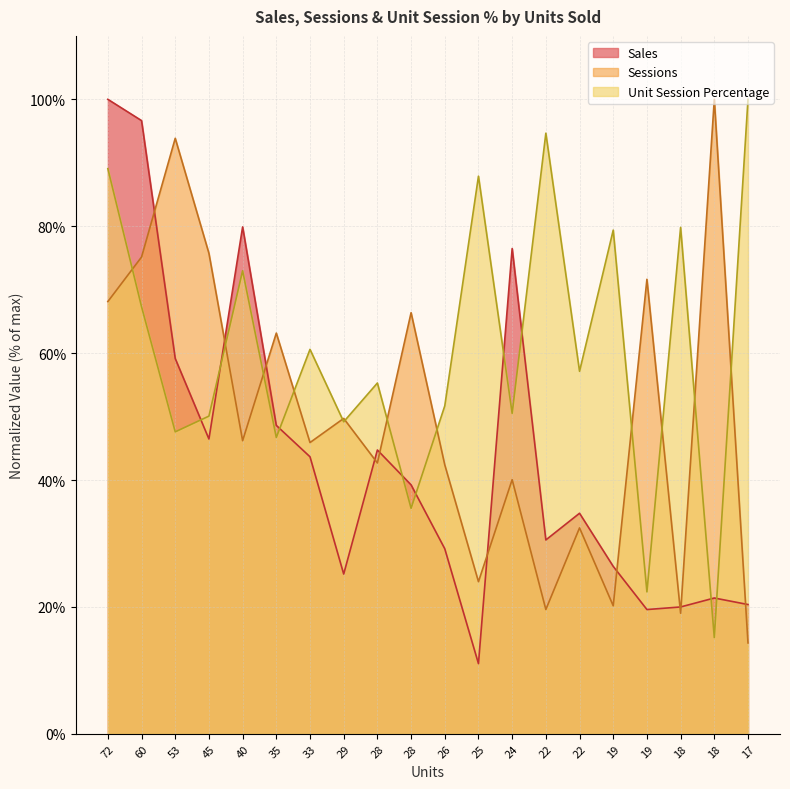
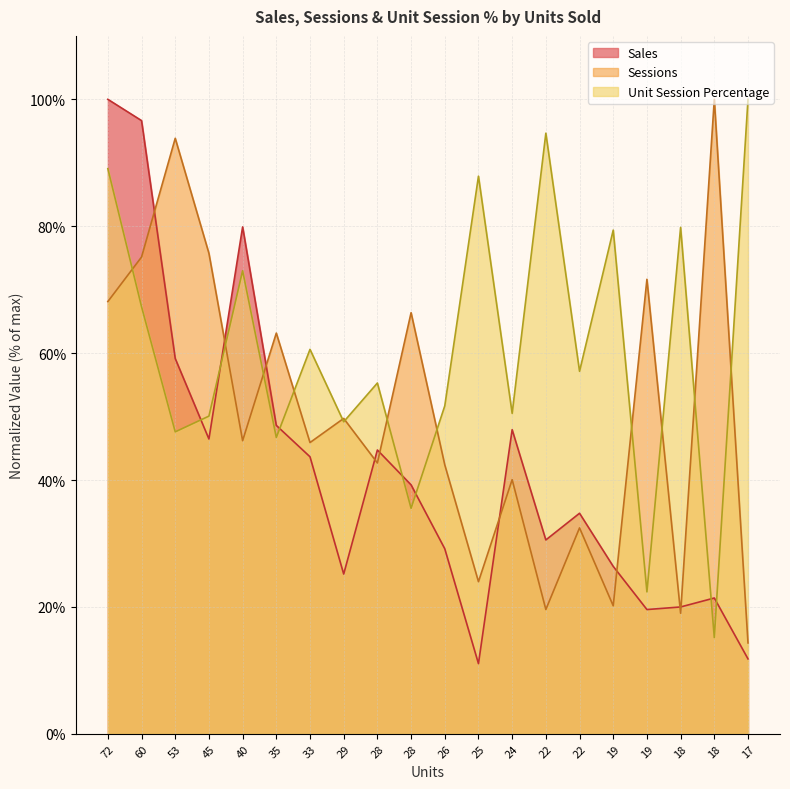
Sales, 24: 76% -> 48%
Sales, 17: 20% -> 12%
